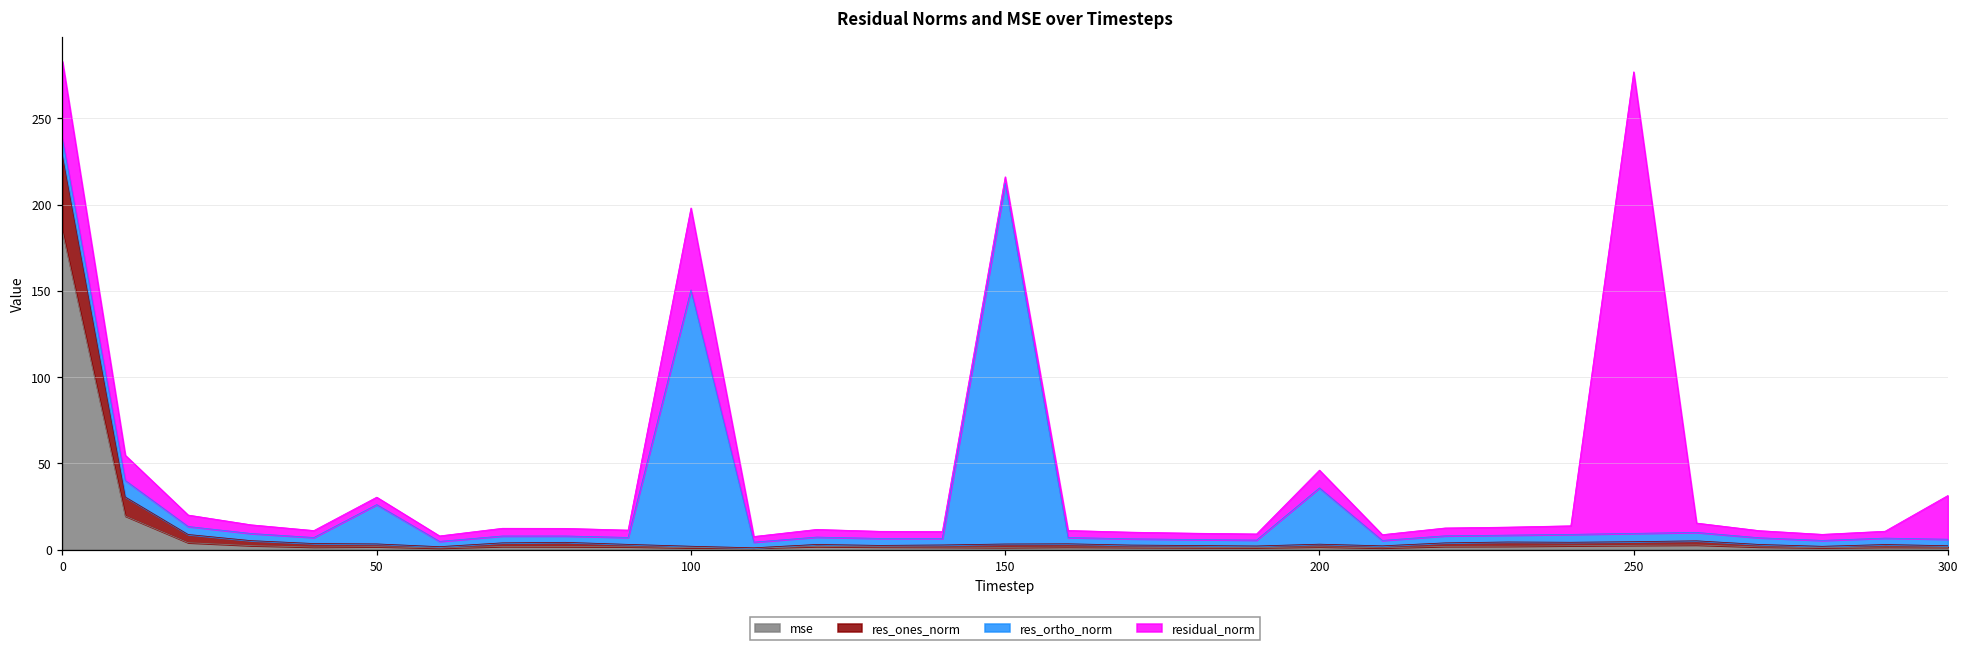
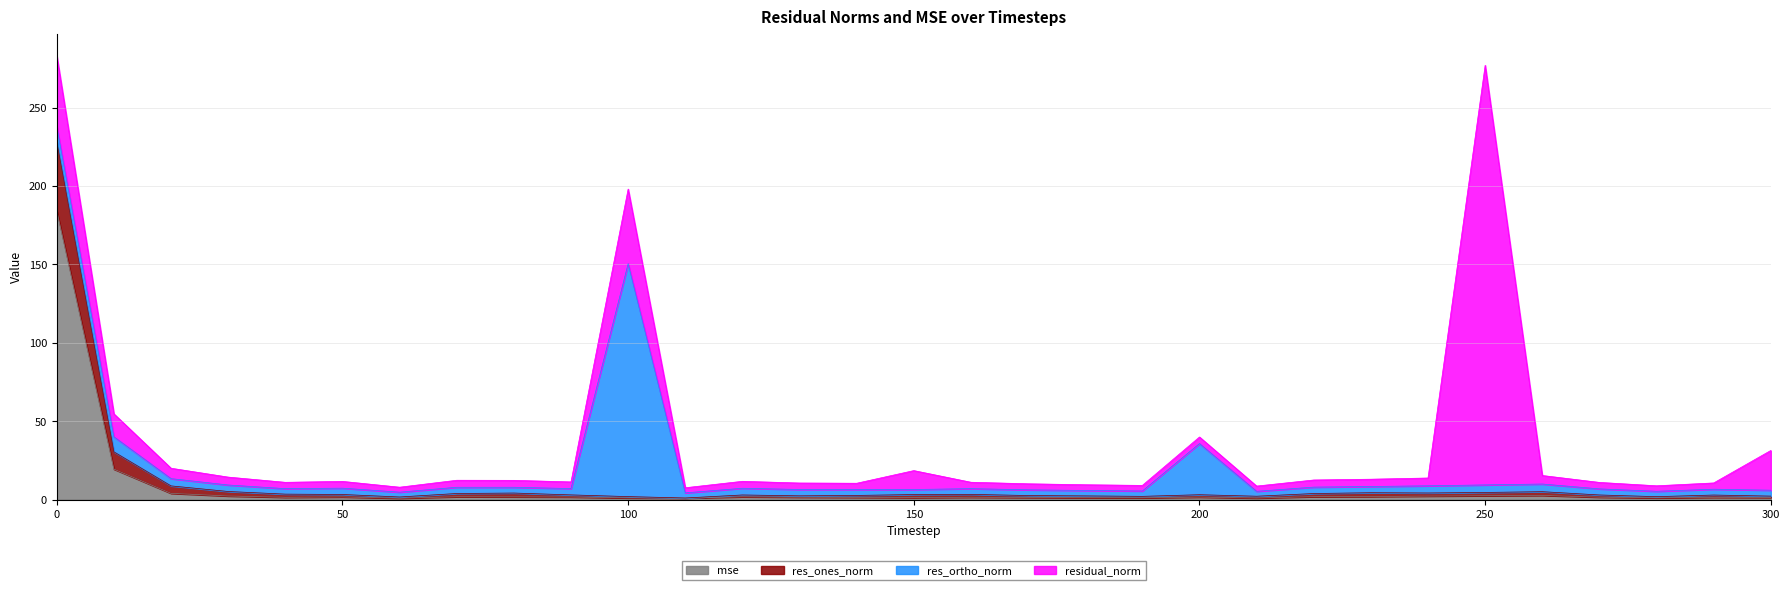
res_ortho_norm, 50: 23 -> 4
res_ortho_norm, 150: 209 -> 3
residual_norm, 150: 4 -> 12
residual_norm, 200: 10 -> 4
